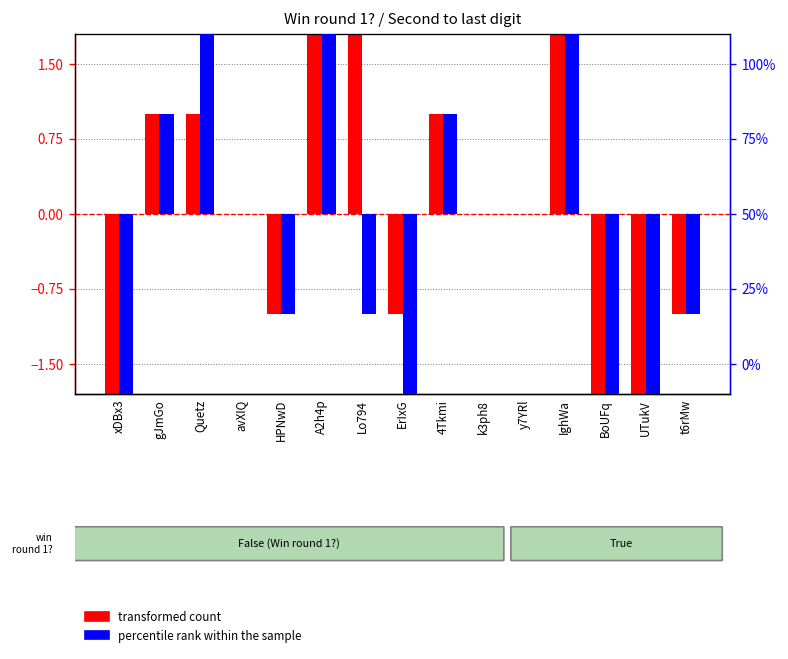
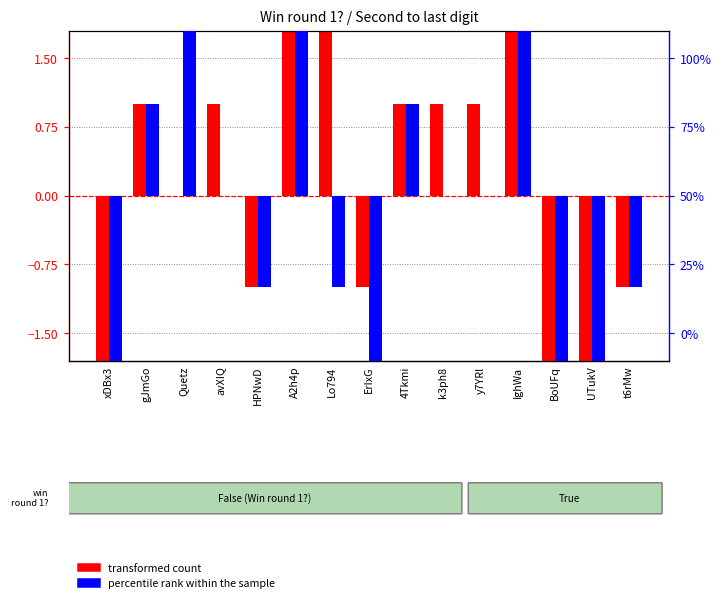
transformed count, Quetz: 1.0 -> 0.0
transformed count, avXIQ: 0.0 -> 1.0
transformed count, k3ph8: 0.0 -> 1.0
transformed count, y7YRl: 0.0 -> 1.0
